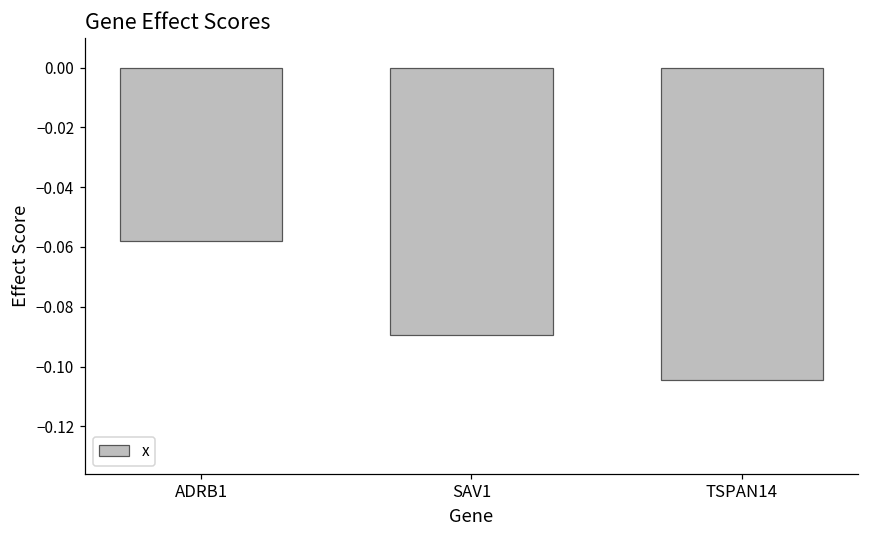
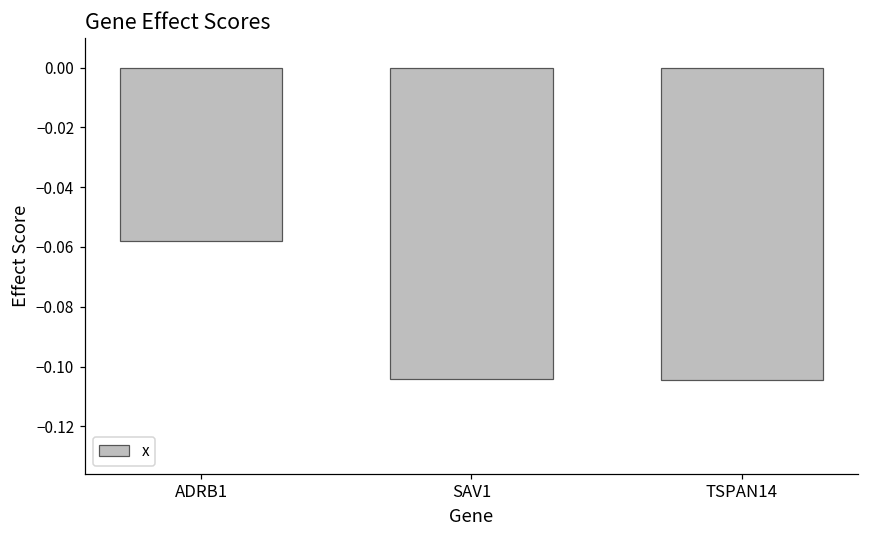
SAV1: -0.090 -> -0.104
